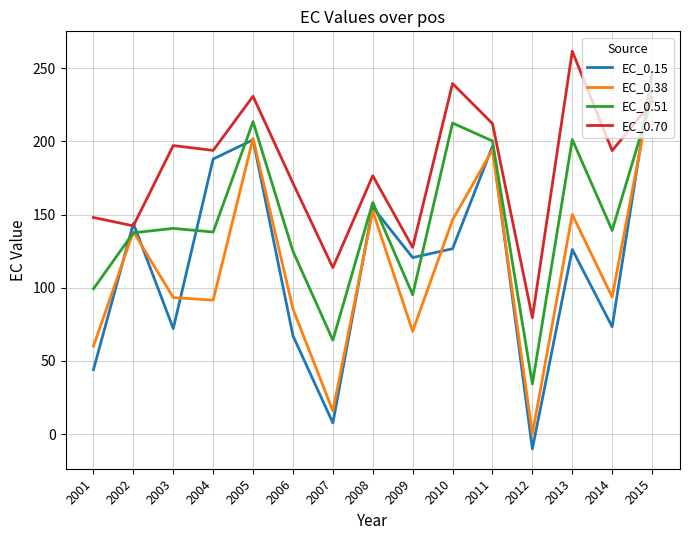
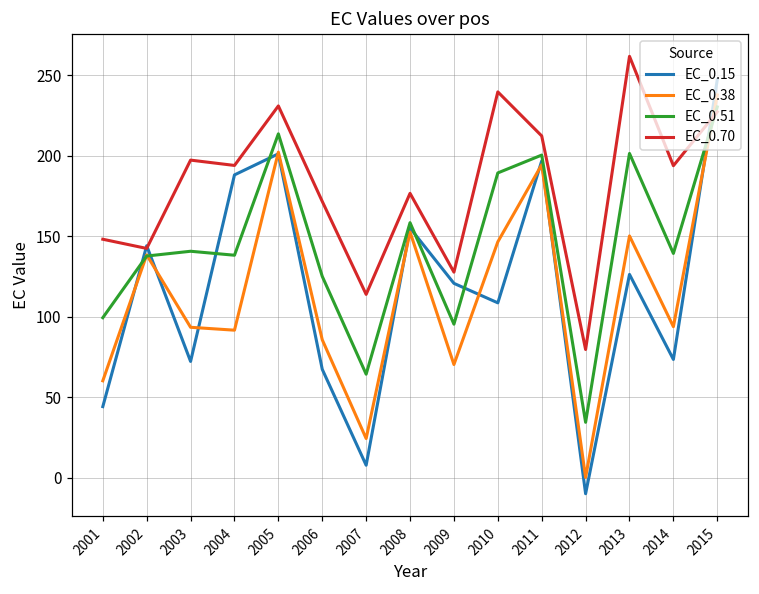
EC_0.38, 2007: 16 -> 24
EC_0.15, 2010: 127 -> 109
EC_0.51, 2010: 213 -> 189
